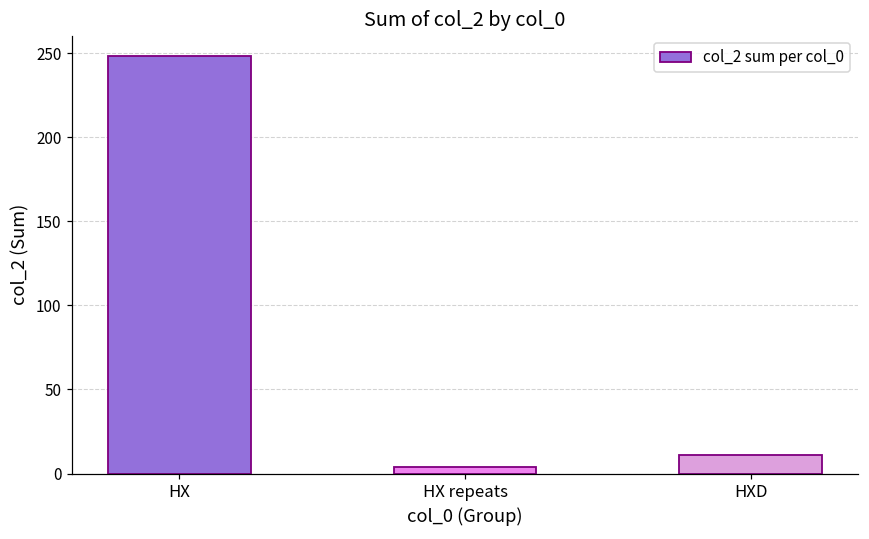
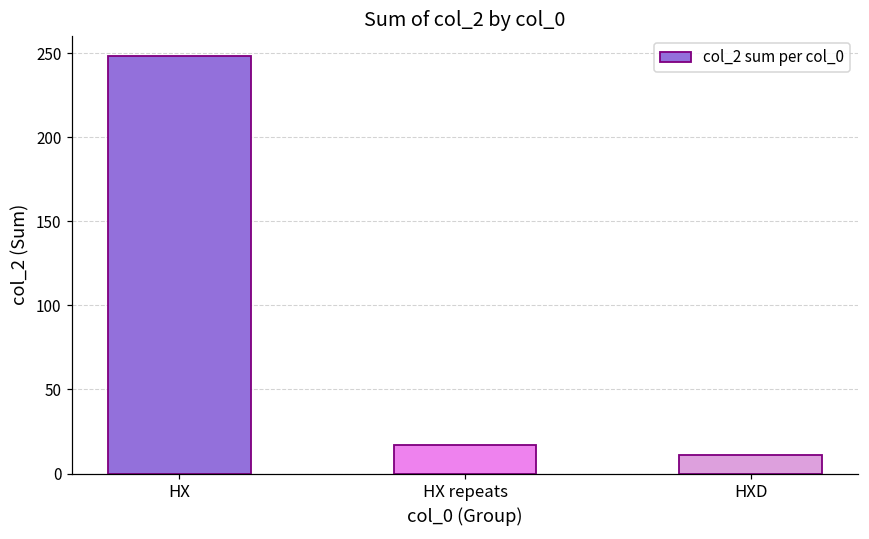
HX repeats: 4 -> 17
